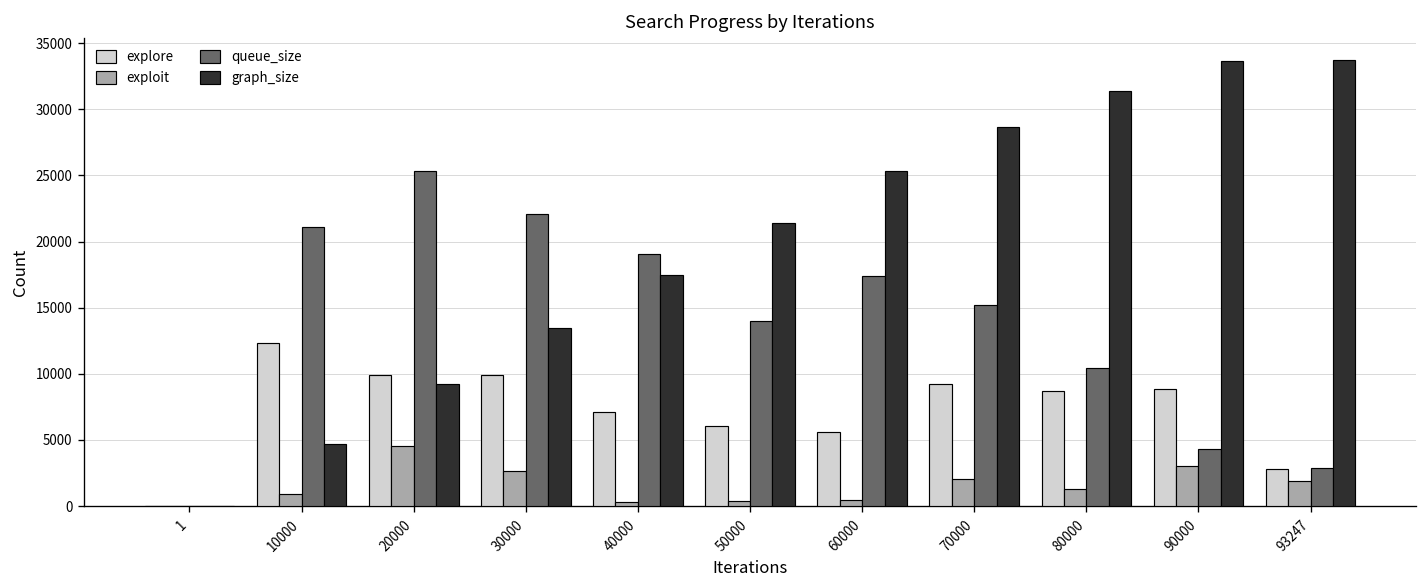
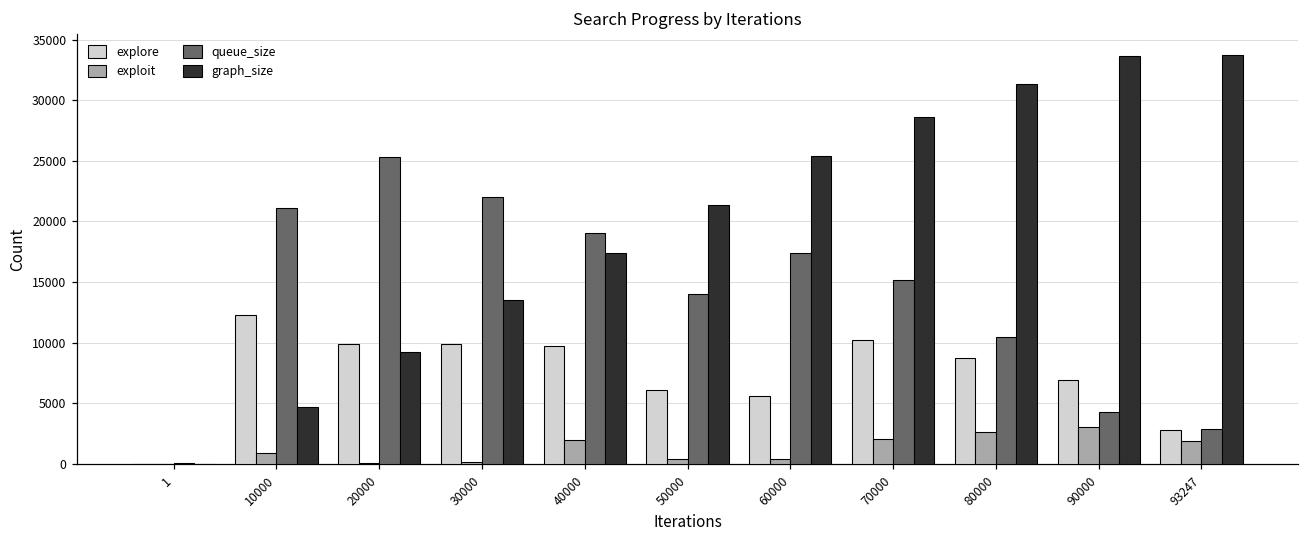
exploit, 20000: 4500 -> 100
exploit, 30000: 2600 -> 100
explore, 40000: 7100 -> 9700
exploit, 40000: 300 -> 1900
explore, 70000: 9300 -> 10200
exploit, 80000: 1300 -> 2700
explore, 90000: 8800 -> 6900
